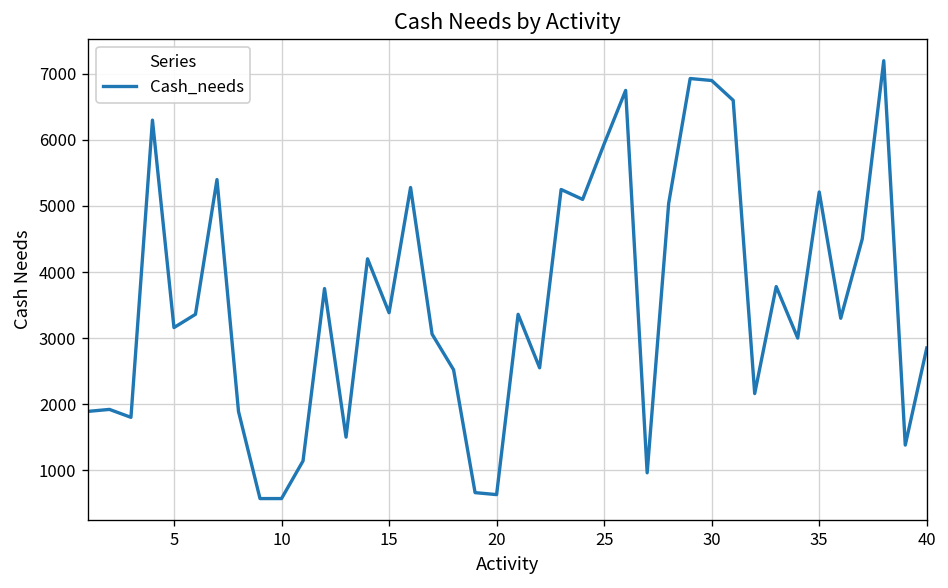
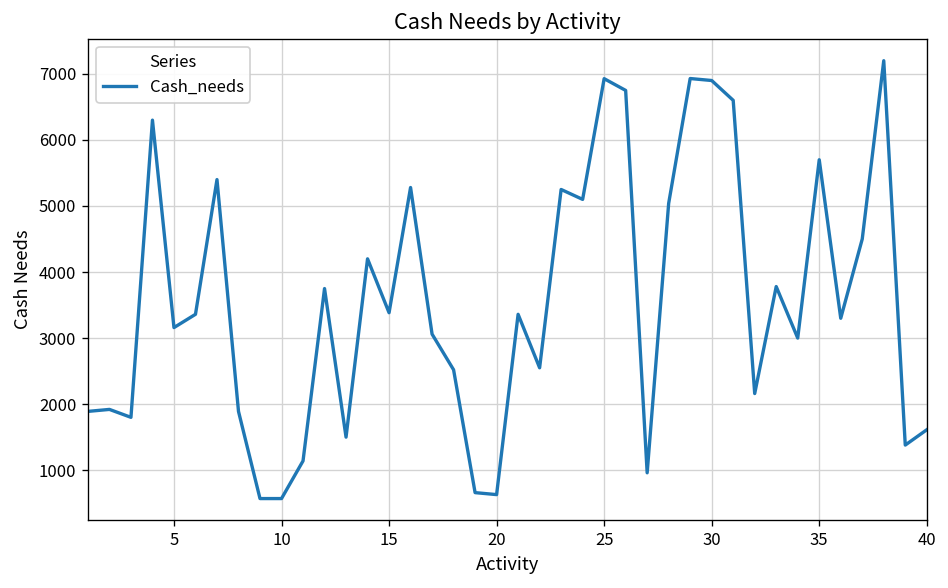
25: 5900 -> 6900
35: 5200 -> 5700
40: 2900 -> 1600
